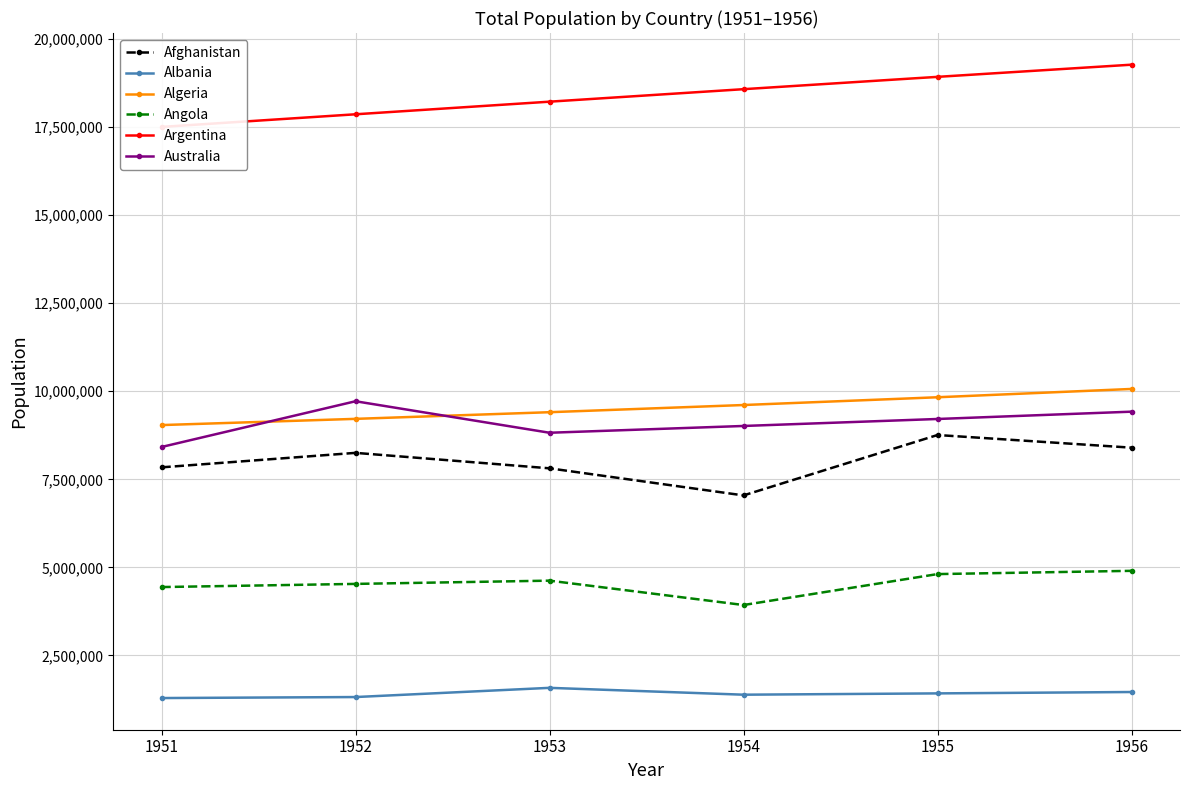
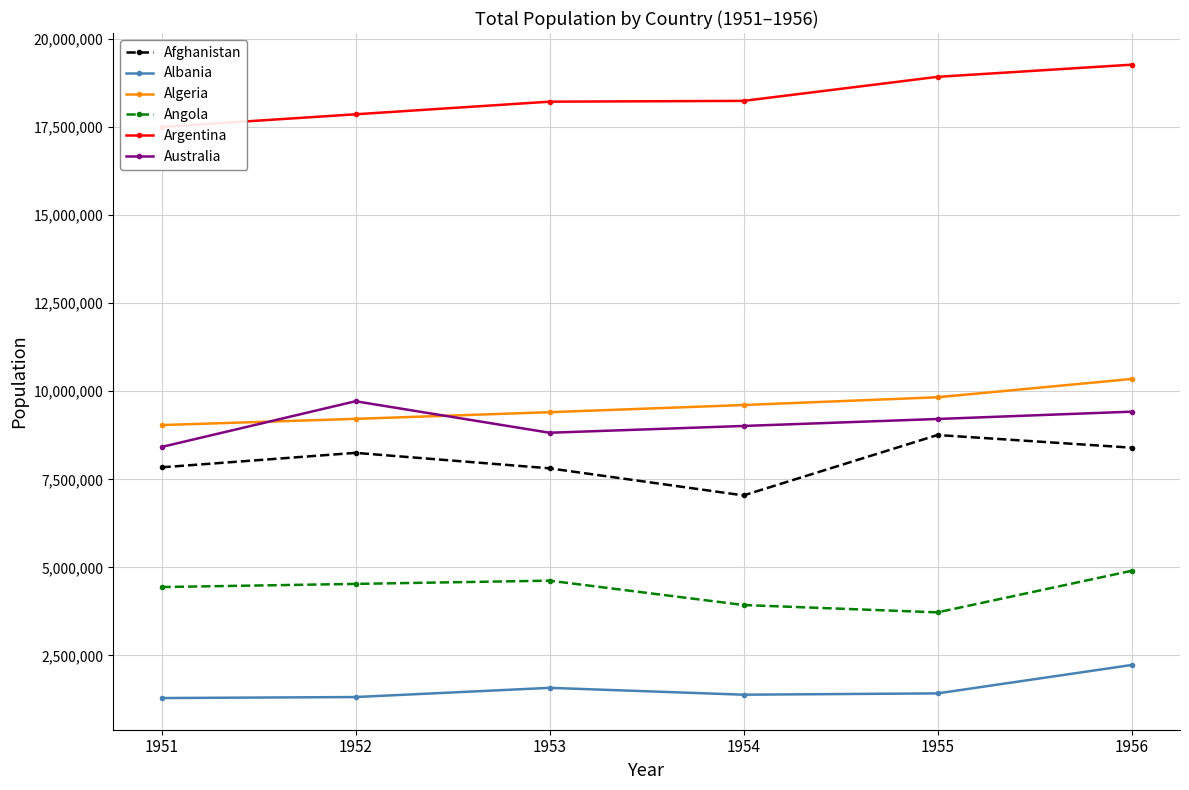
Argentina, 1954: 18,600,000 -> 18,200,000
Angola, 1955: 4,800,000 -> 3,700,000
Albania, 1956: 1,500,000 -> 2,200,000
Algeria, 1956: 10,100,000 -> 10,300,000
